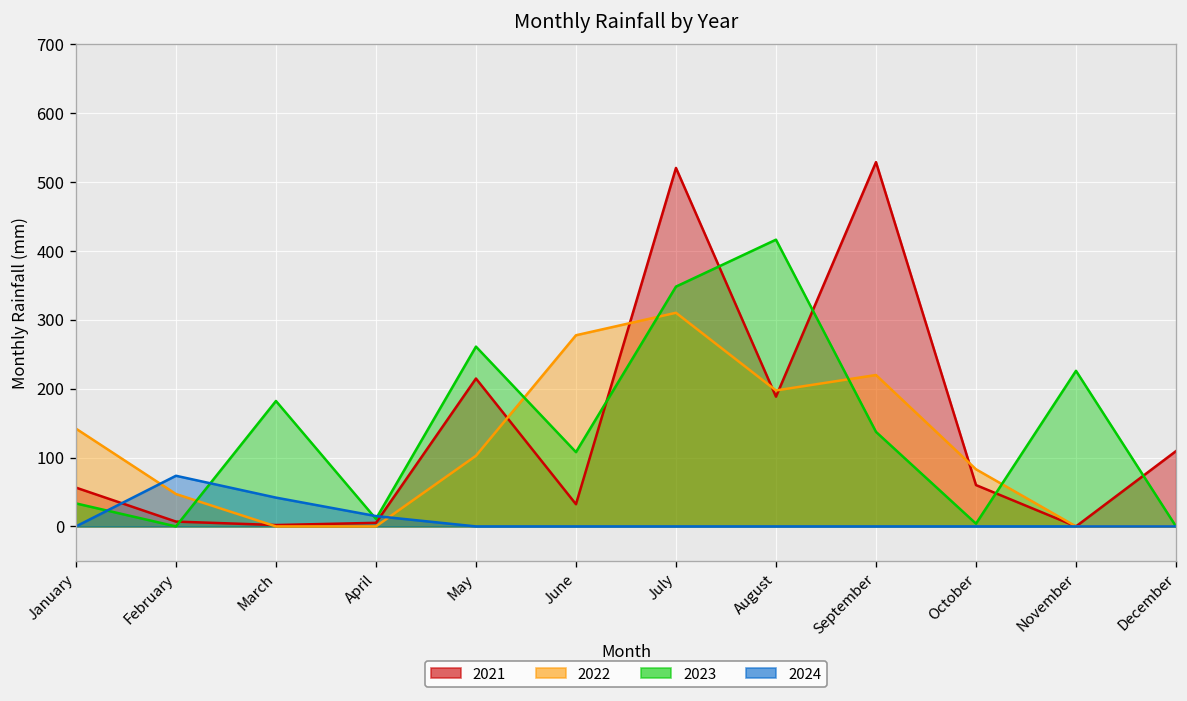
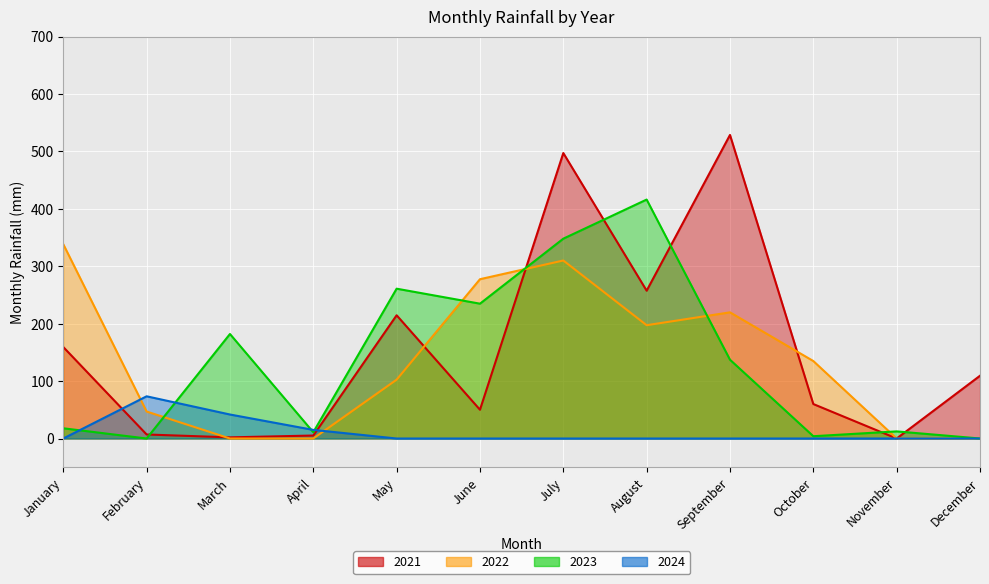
2021, January: 60 -> 160
2022, January: 140 -> 340
2023, January: 30 -> 20
2021, June: 30 -> 50
2023, June: 110 -> 230
2021, July: 520 -> 500
2021, August: 190 -> 260
2022, October: 80 -> 130
2023, November: 230 -> 10
